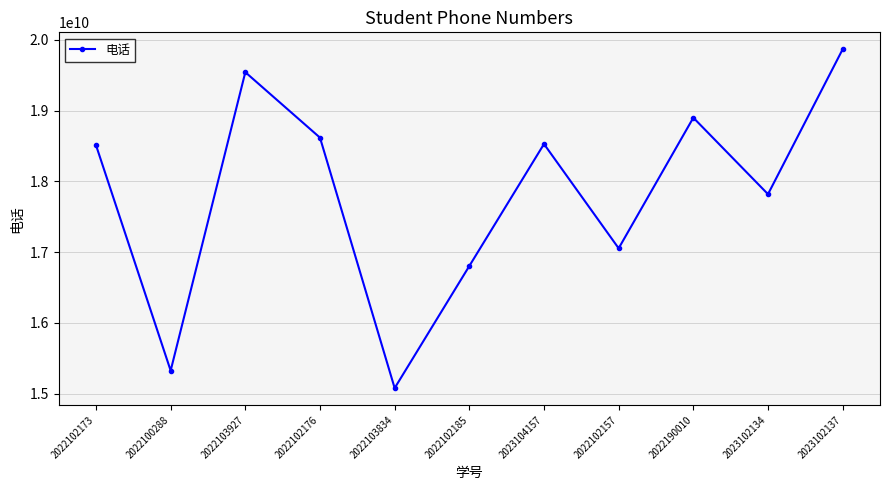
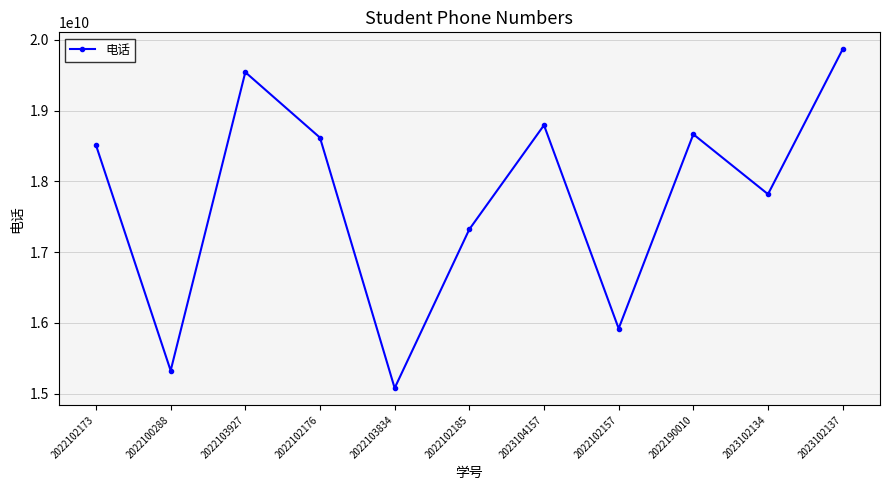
2022102185: 16800000000 -> 17300000000
2023104157: 18500000000 -> 18800000000
2022102157: 17100000000 -> 15900000000
2022190010: 18900000000 -> 18700000000
